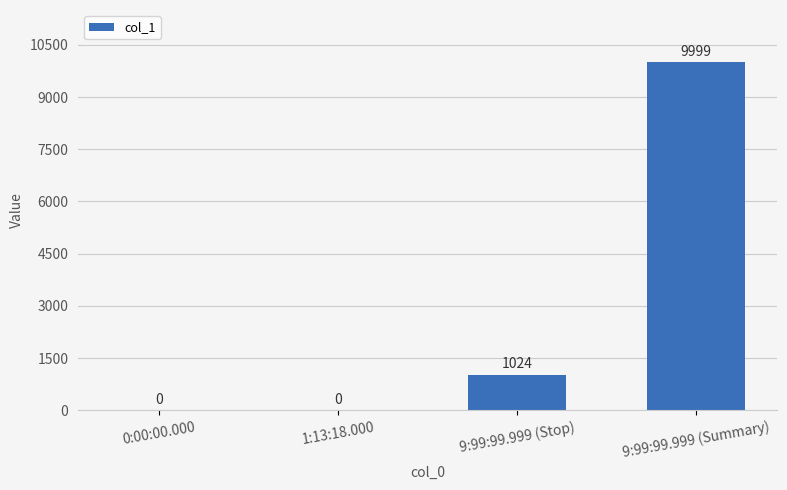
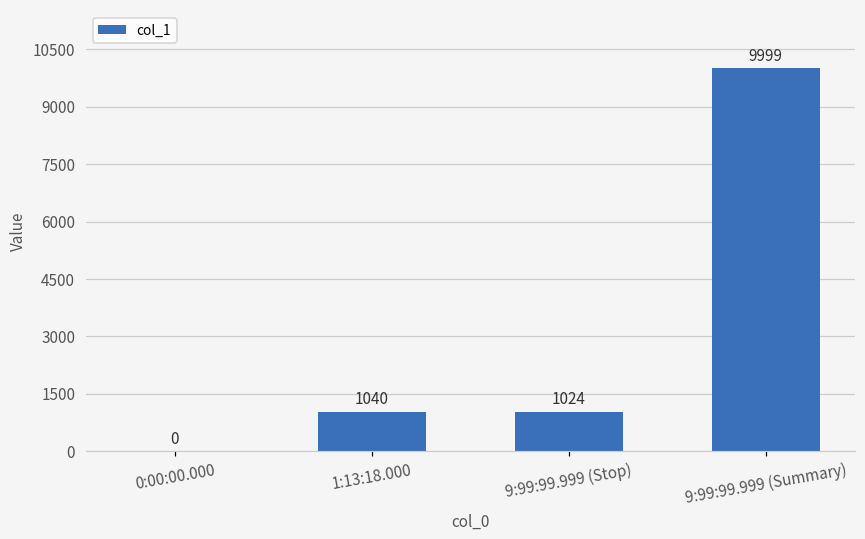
1:13:18.000: 0 -> 1040
